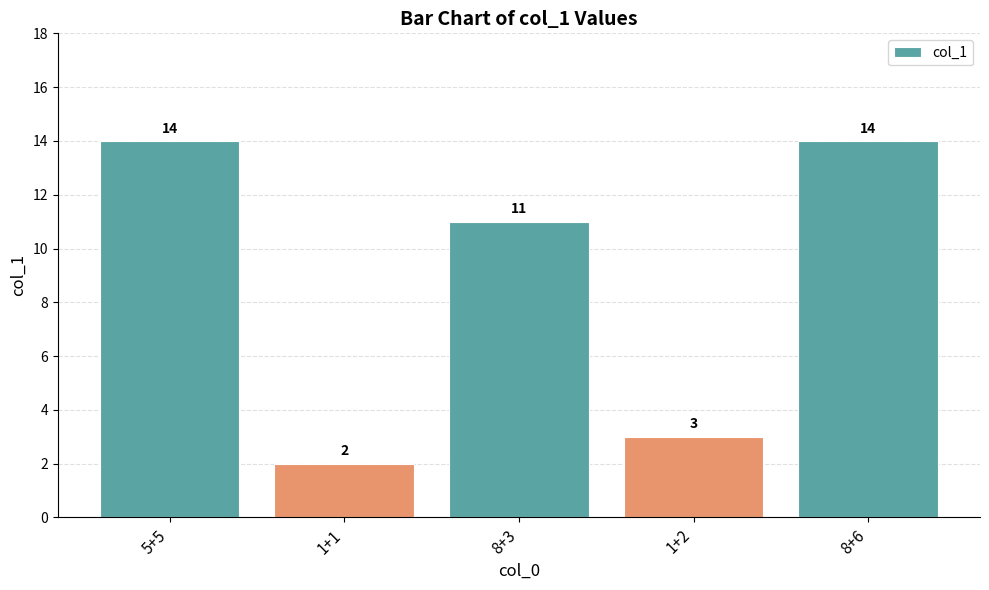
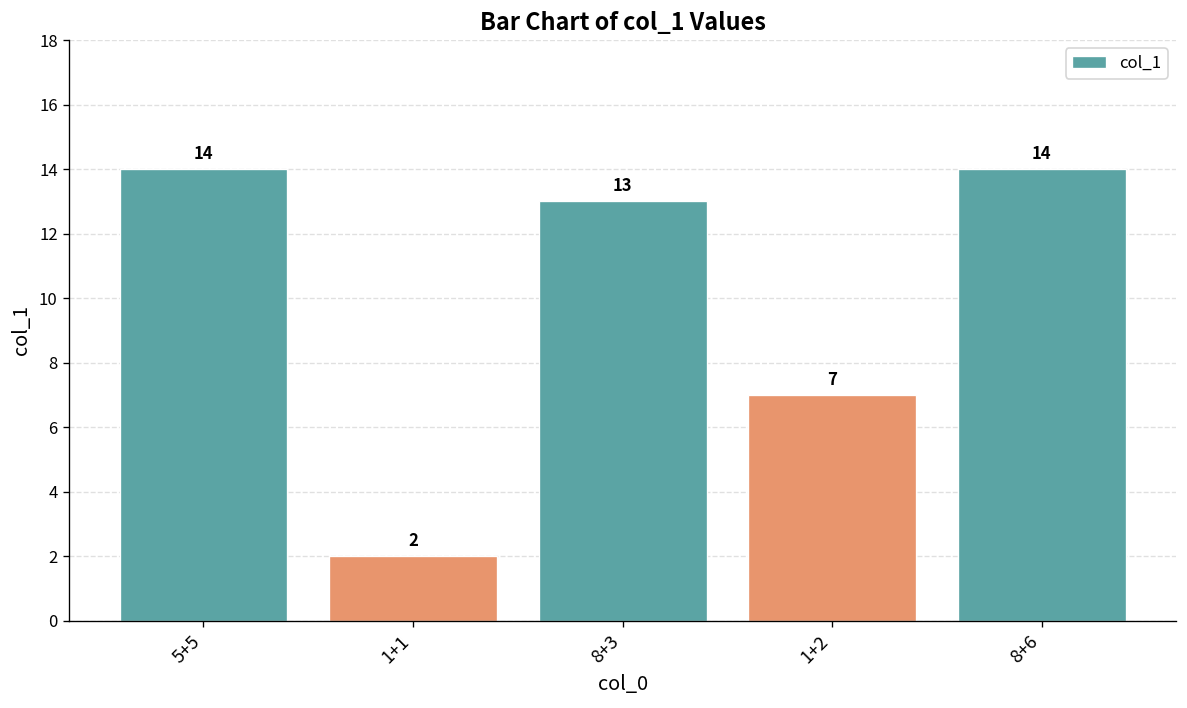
8+3: 11 -> 13
1+2: 3 -> 7
